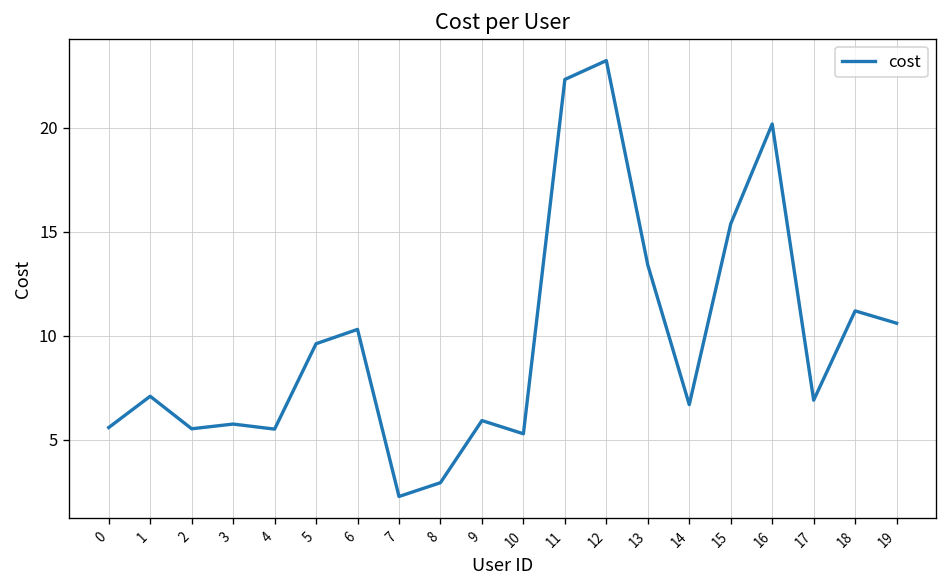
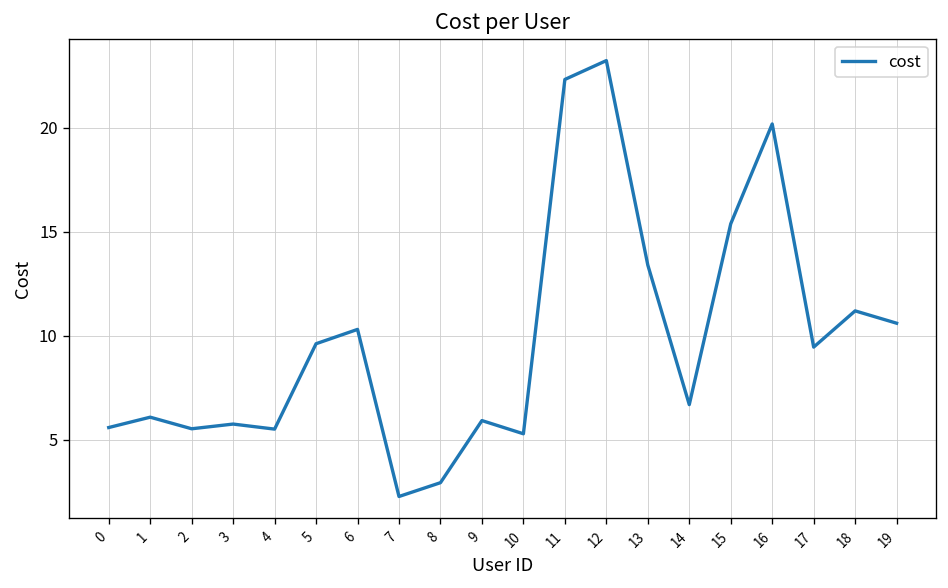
1: 7.1 -> 6.1
17: 6.9 -> 9.5
